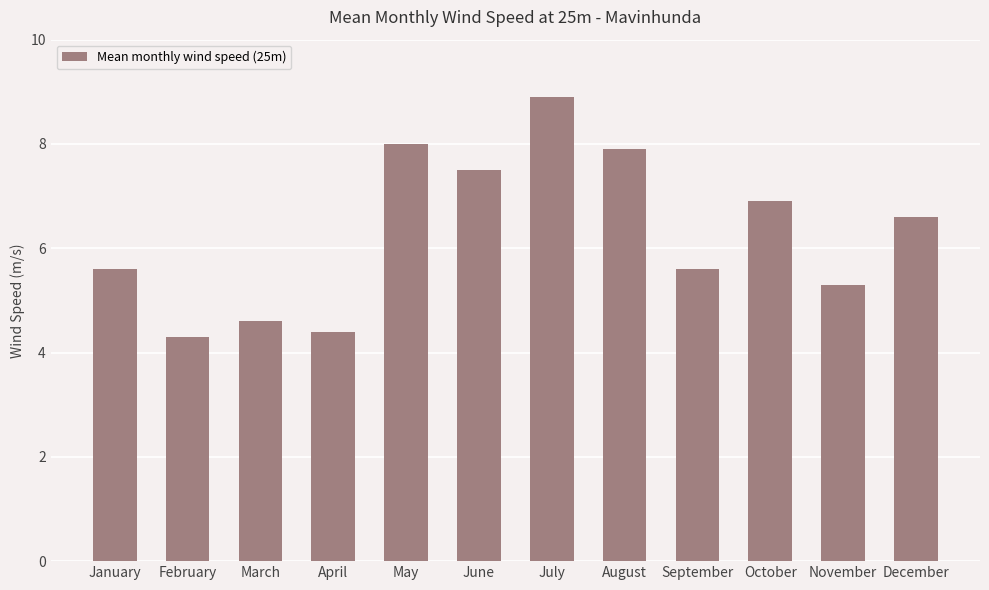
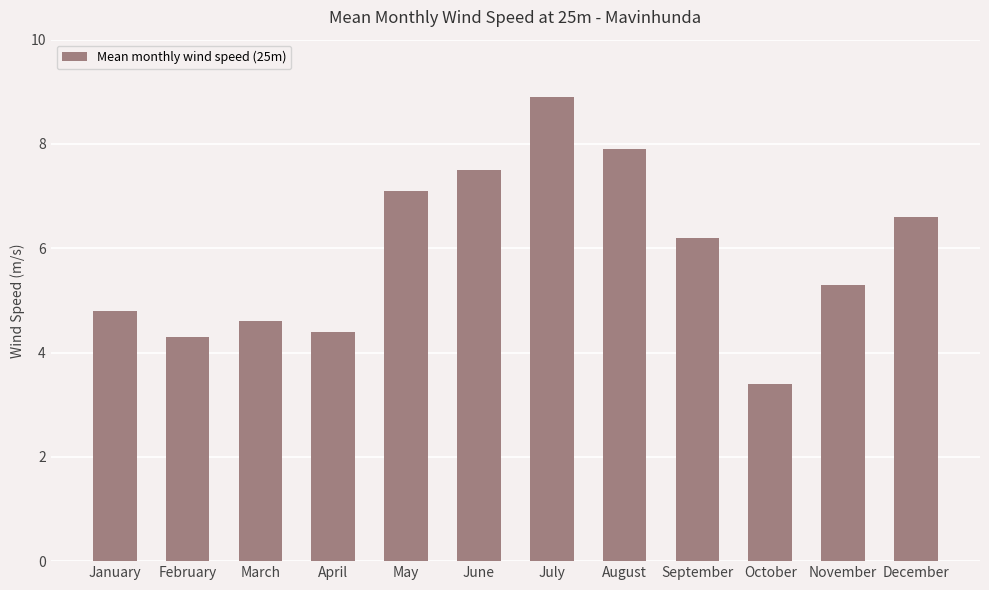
January: 5.6 -> 4.8
May: 8.0 -> 7.1
September: 5.6 -> 6.2
October: 6.9 -> 3.4
